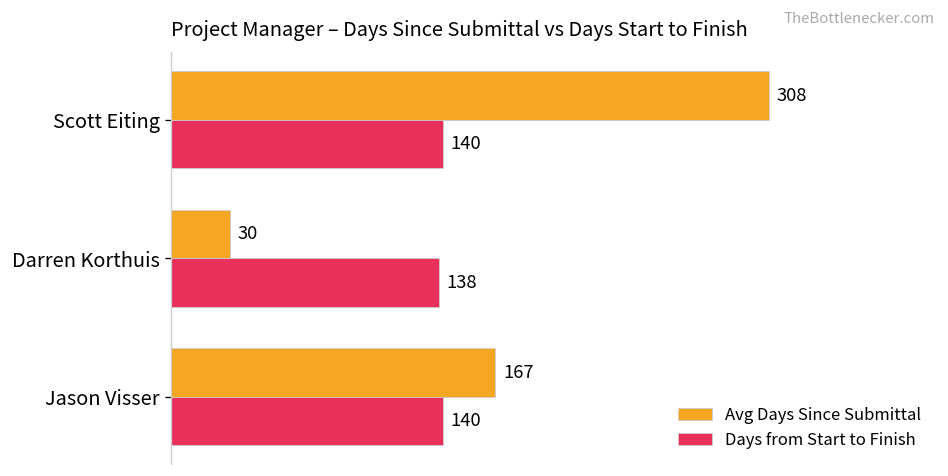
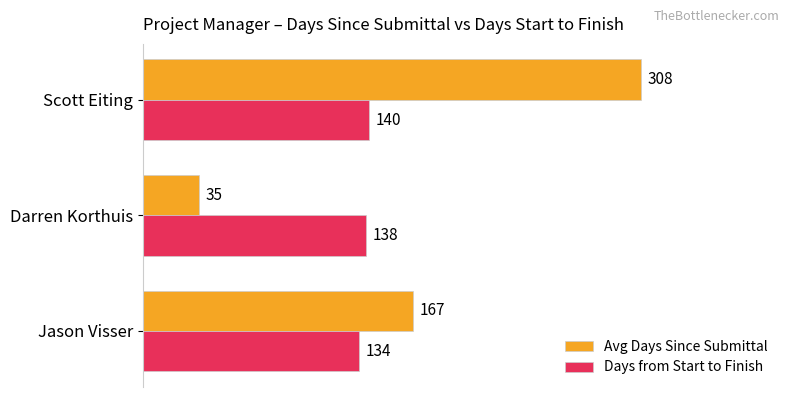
Avg Days Since Submittal, Darren Korthuis: 30 -> 35
Days from Start to Finish, Jason Visser: 140 -> 134
